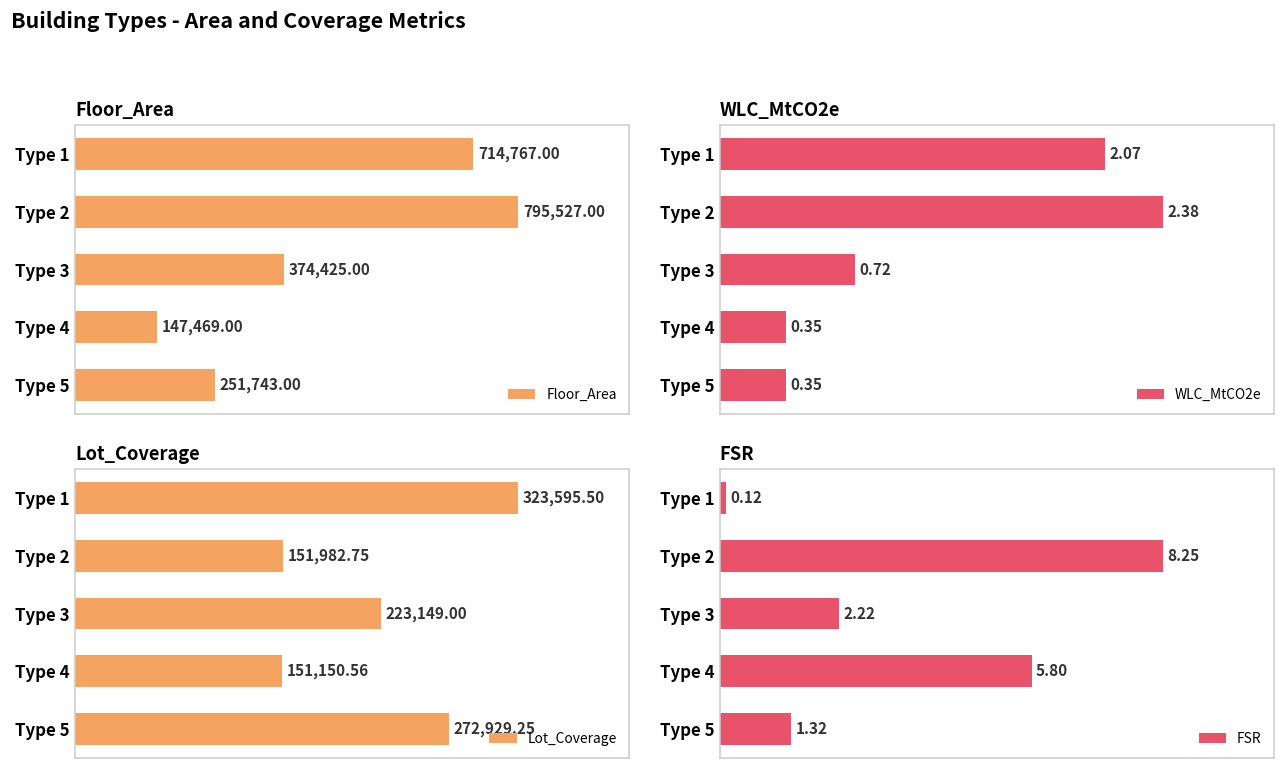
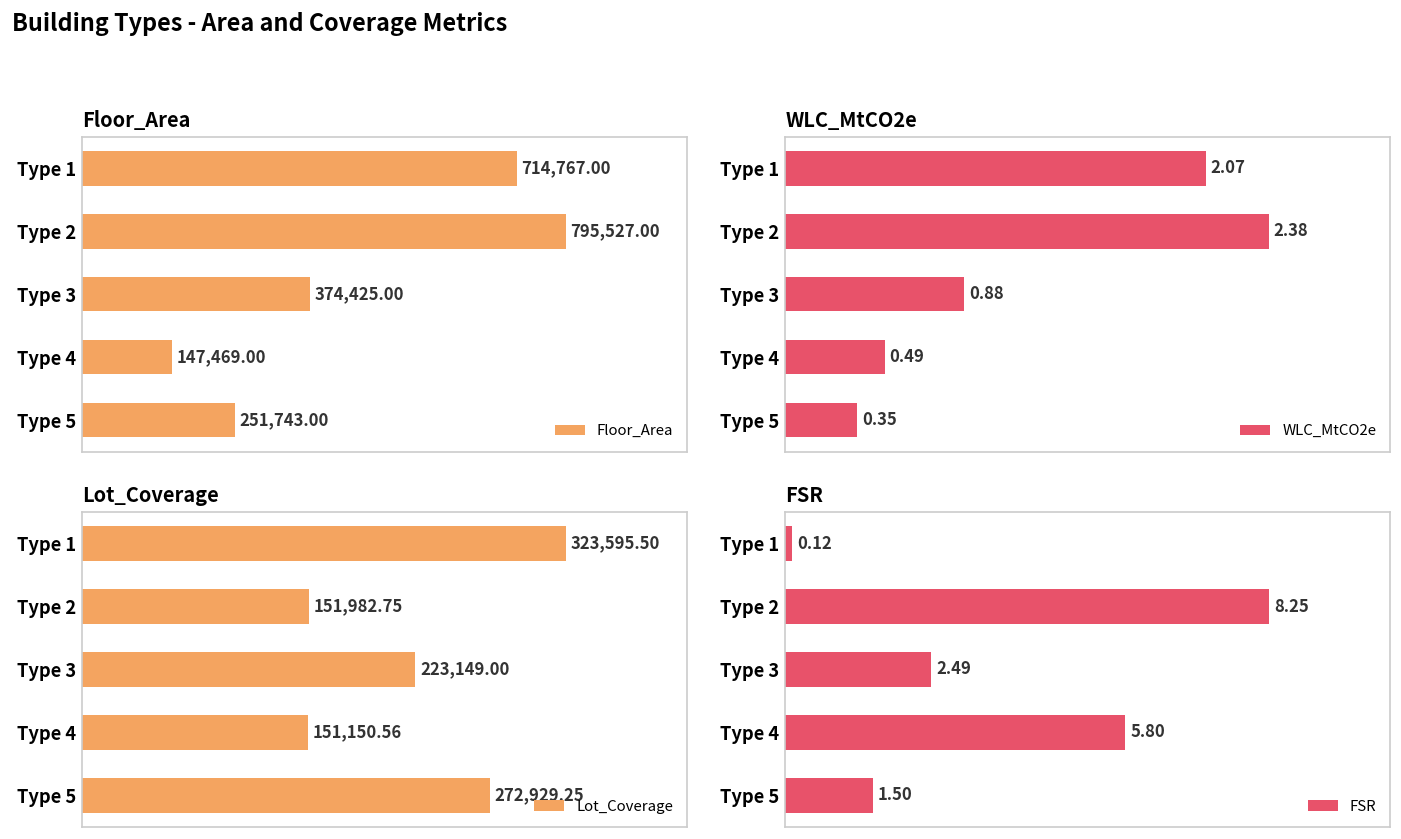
WLC_MtCO2e, Type 3: 0.72 -> 0.88
WLC_MtCO2e, Type 4: 0.35 -> 0.49
FSR, Type 3: 2.22 -> 2.49
FSR, Type 5: 1.32 -> 1.50
